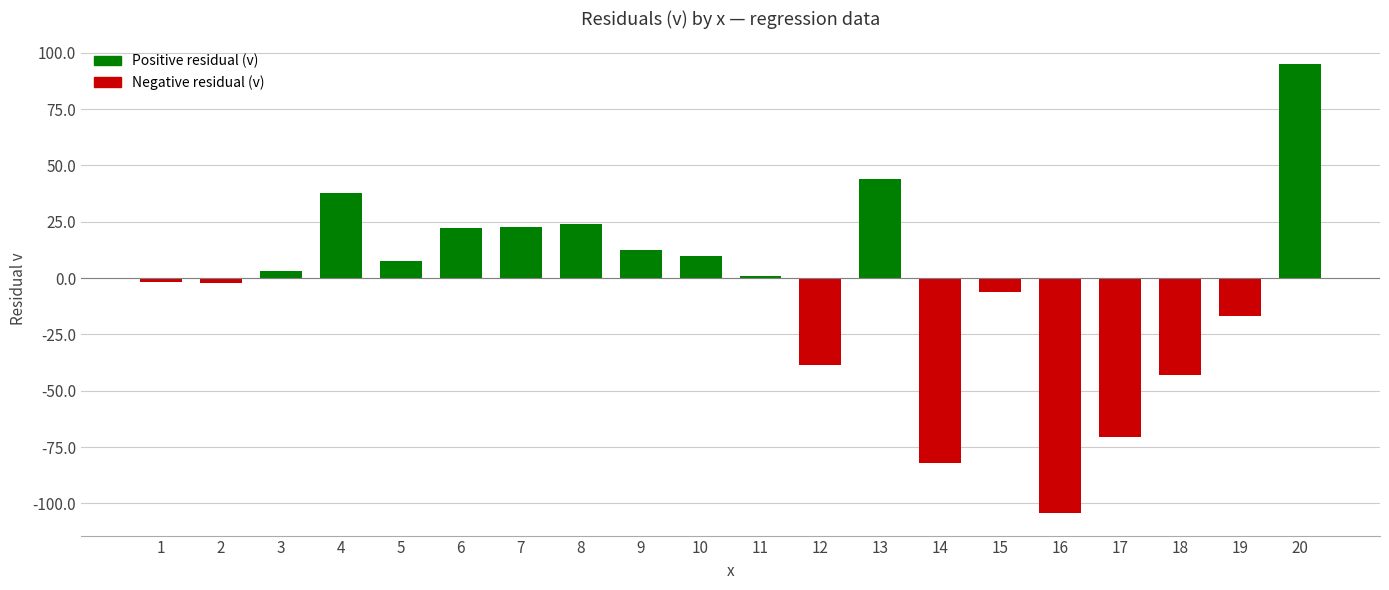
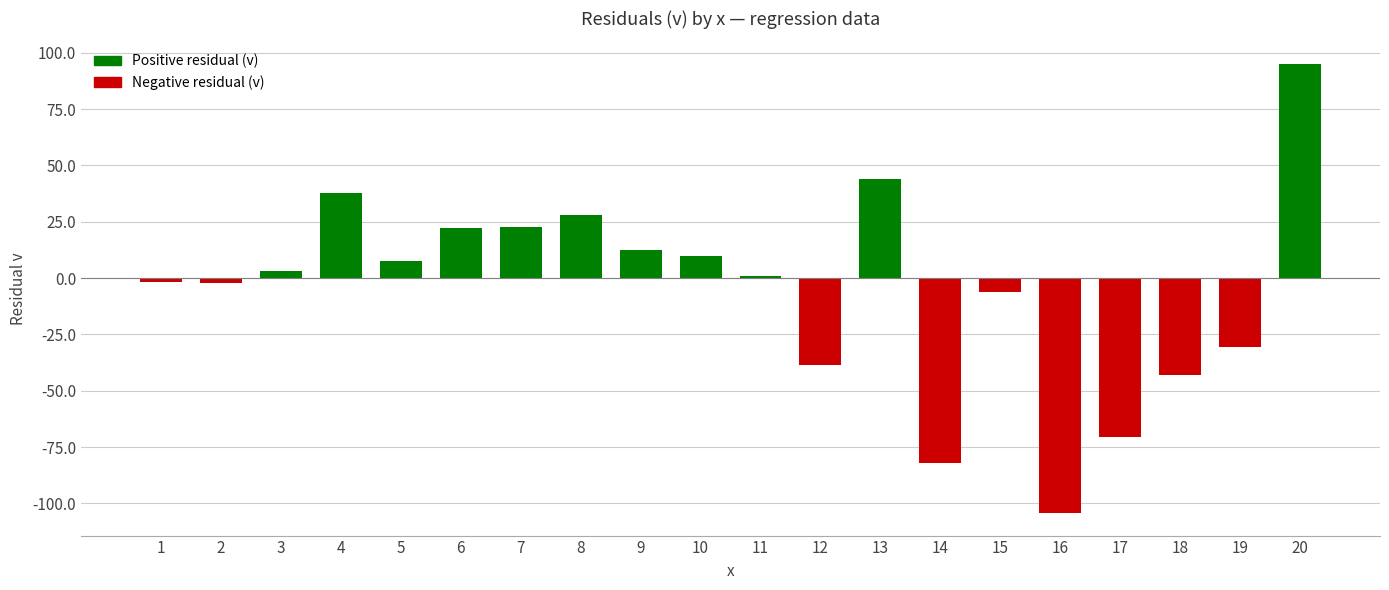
8: 24 -> 28
19: -17 -> -31
